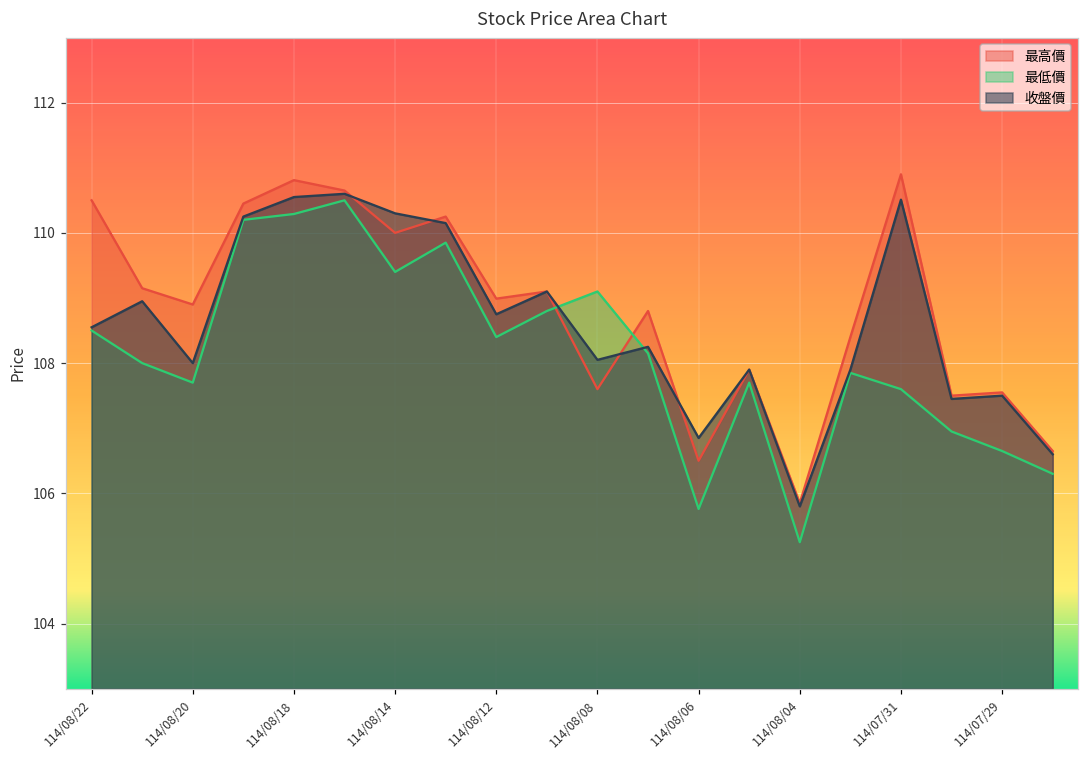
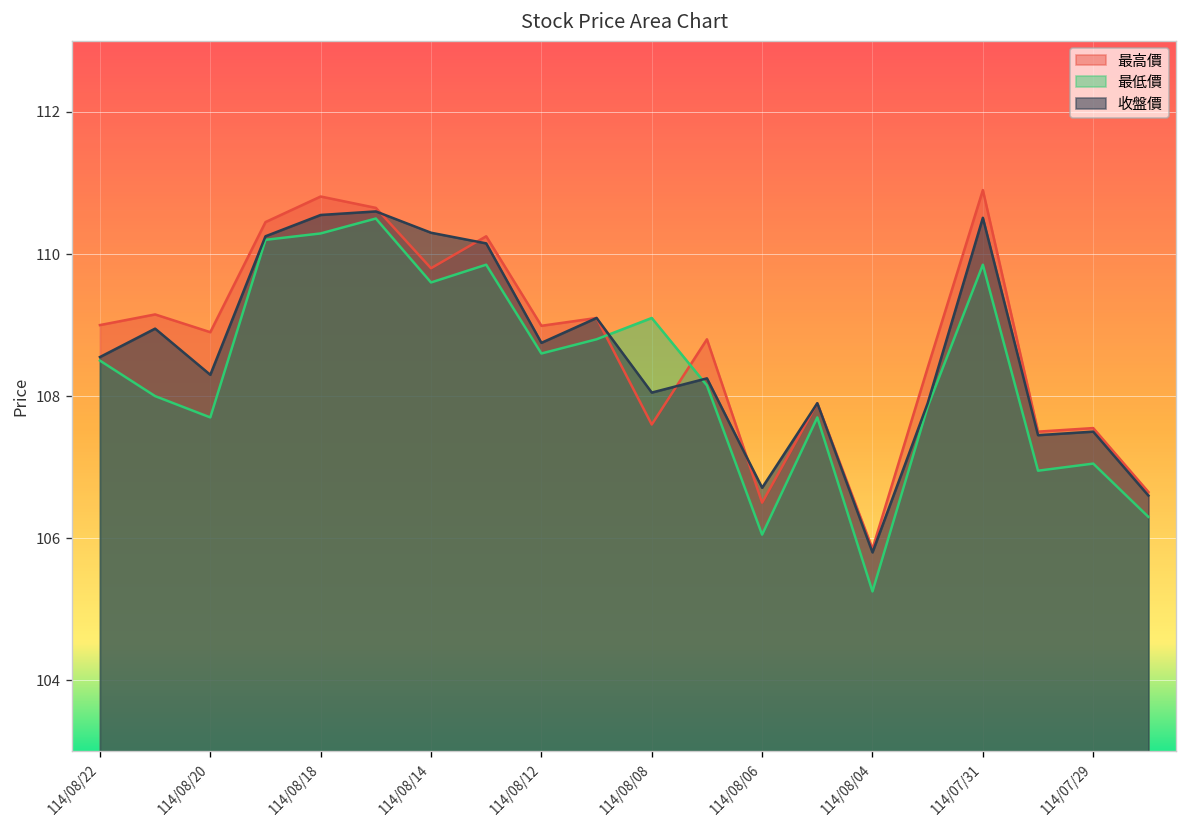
最高價, 114/08/22: 110.5 -> 109.0
收盤價, 114/08/20: 108.0 -> 108.3
最高價, 114/08/14: 110.0 -> 109.8
最低價, 114/08/14: 109.4 -> 109.6
最低價, 114/08/12: 108.4 -> 108.6
最低價, 114/08/06: 105.8 -> 106.1
收盤價, 114/08/06: 106.9 -> 106.7
最低價, 114/07/31: 107.6 -> 109.9
最低價, 114/07/29: 106.7 -> 107.1
